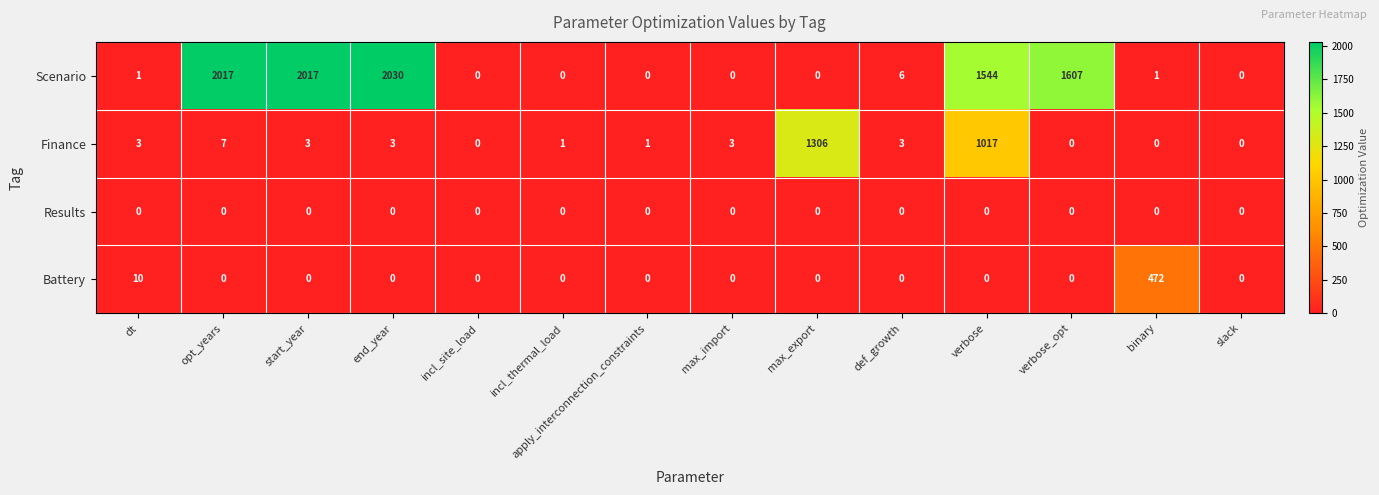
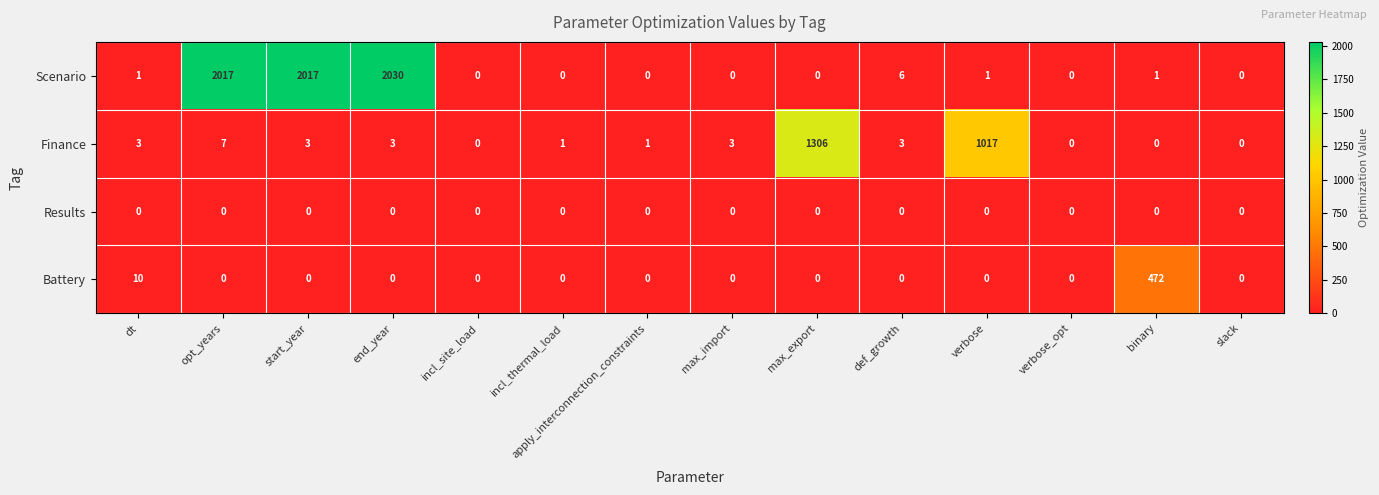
Scenario, verbose: 1544 -> 1
Scenario, verbose_opt: 1607 -> 0
